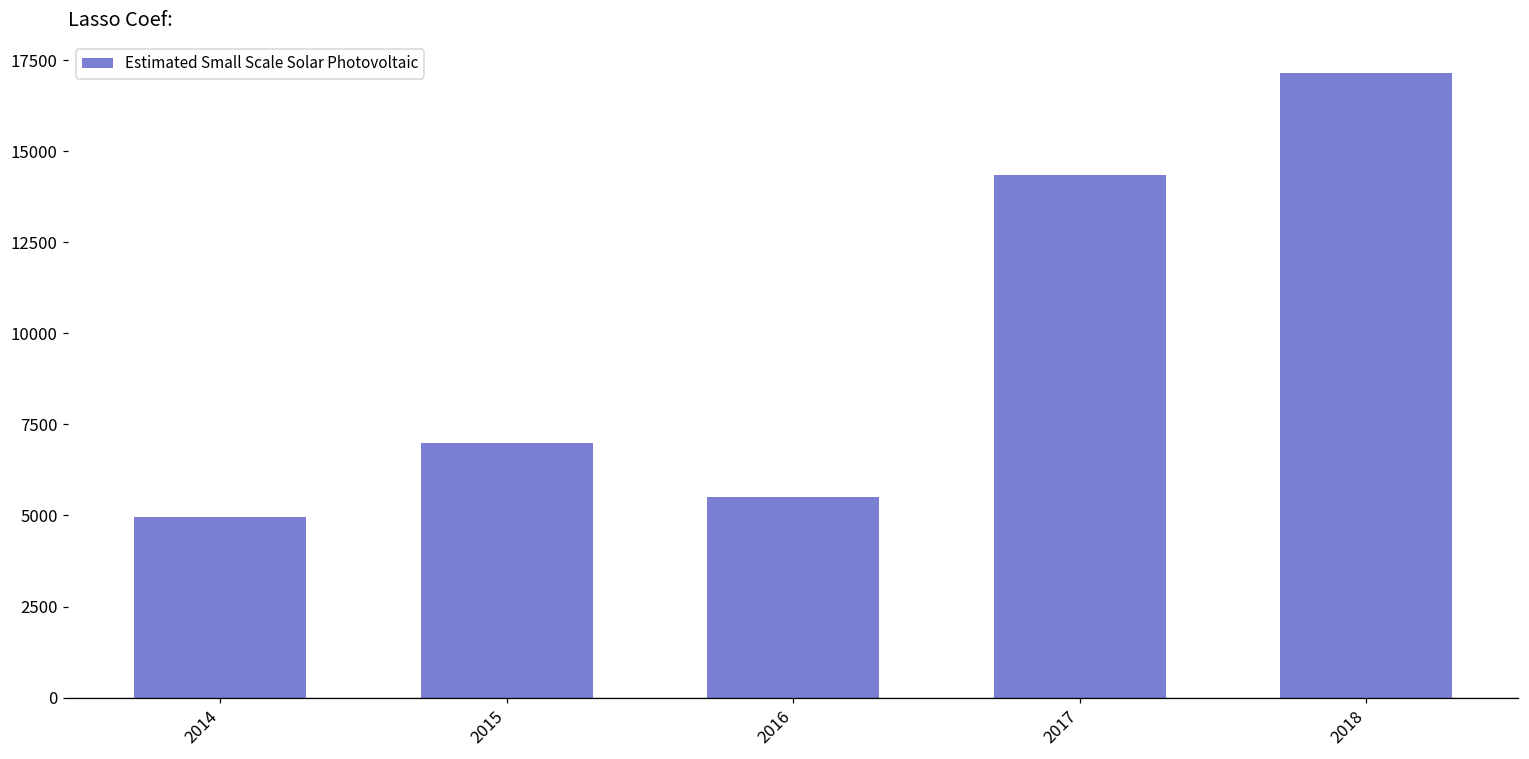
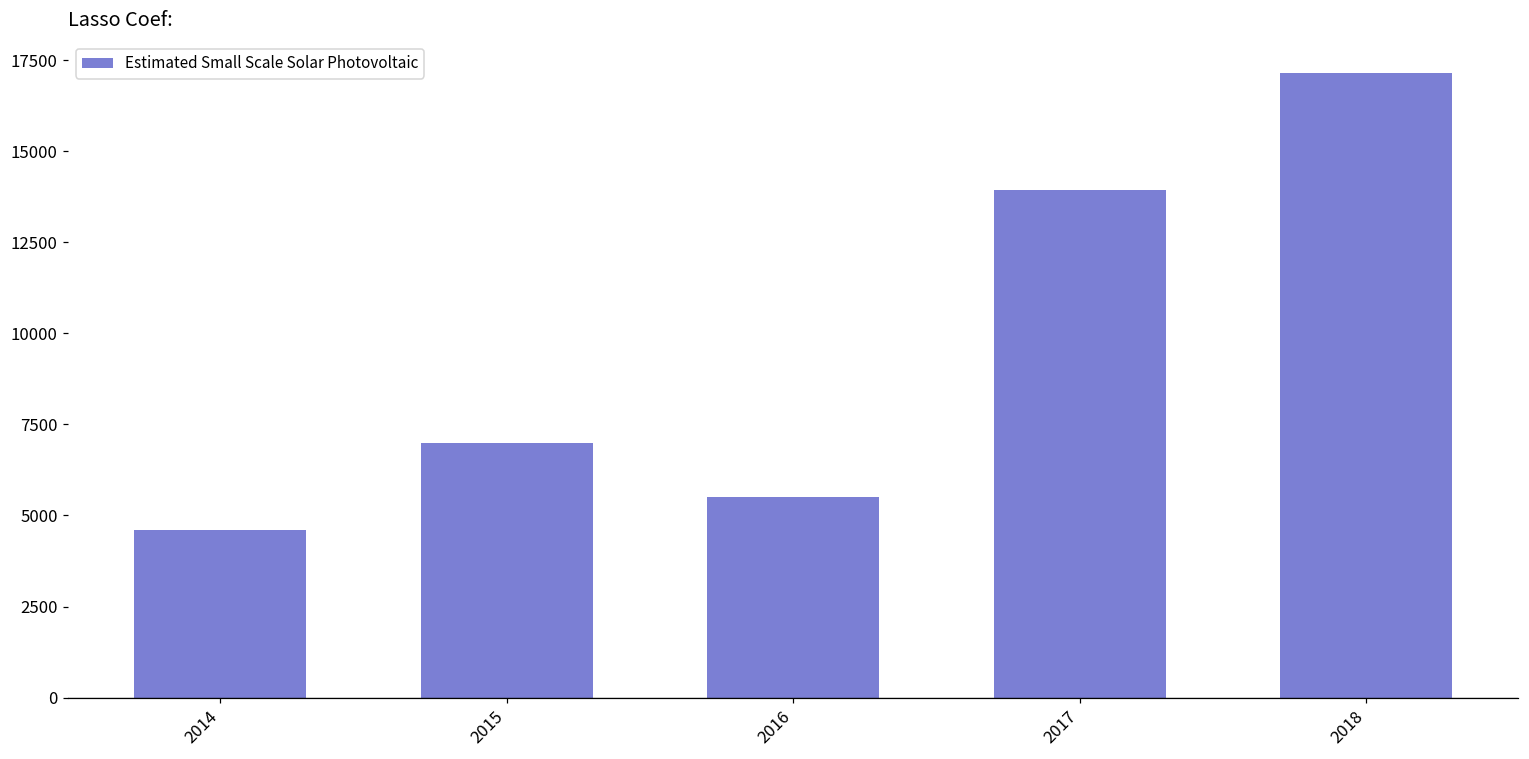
2014: 4900 -> 4600
2017: 14300 -> 13900
